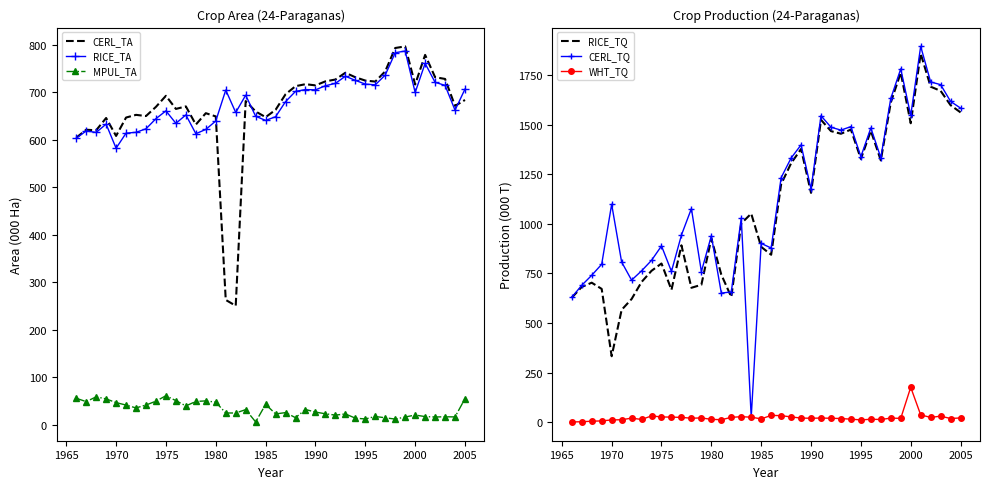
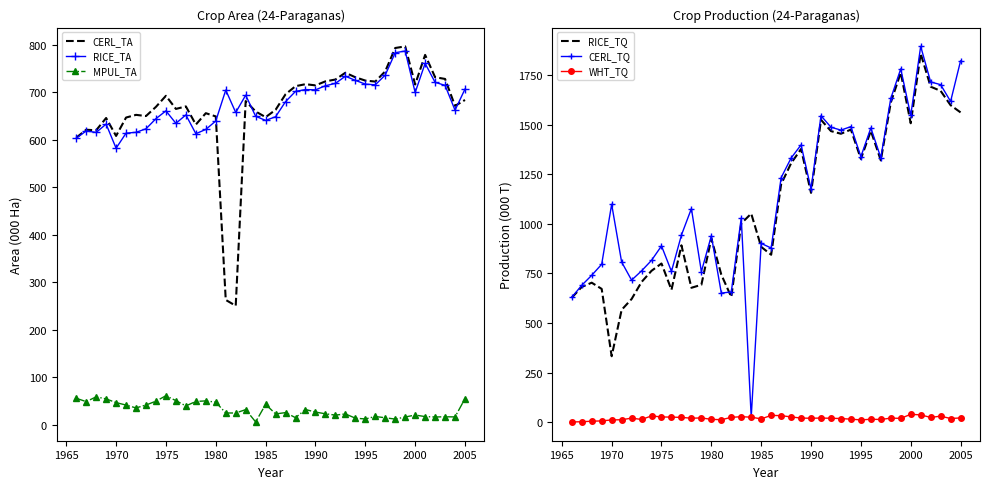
Crop Production (24-Paraganas), WHT_TQ, 2000: 180 -> 40
Crop Production (24-Paraganas), CERL_TQ, 2005: 1580 -> 1820
